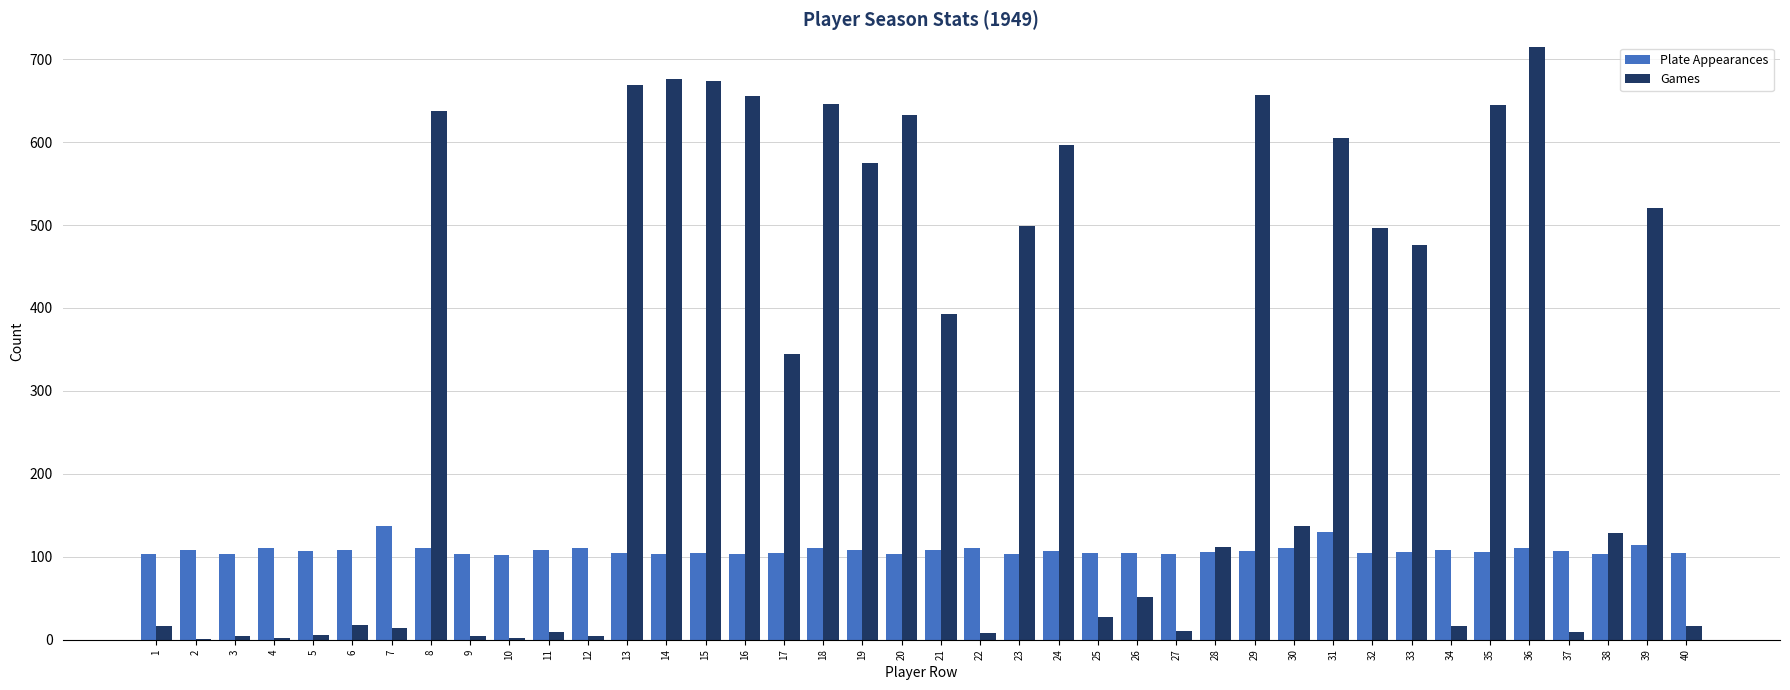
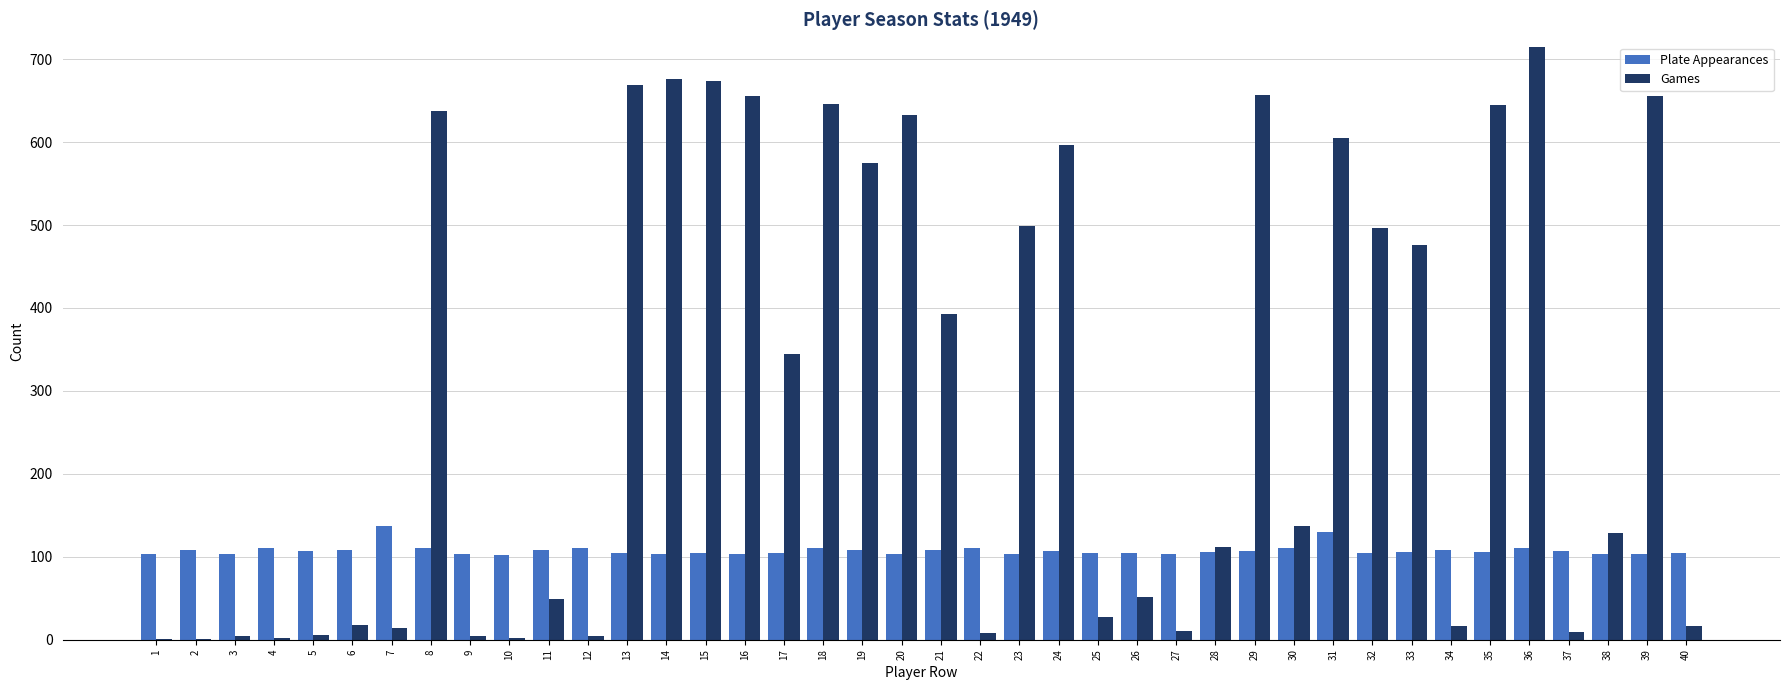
Games, 1: 20 -> 0
Games, 11: 10 -> 50
Plate Appearances, 39: 110 -> 100
Games, 39: 520 -> 660
